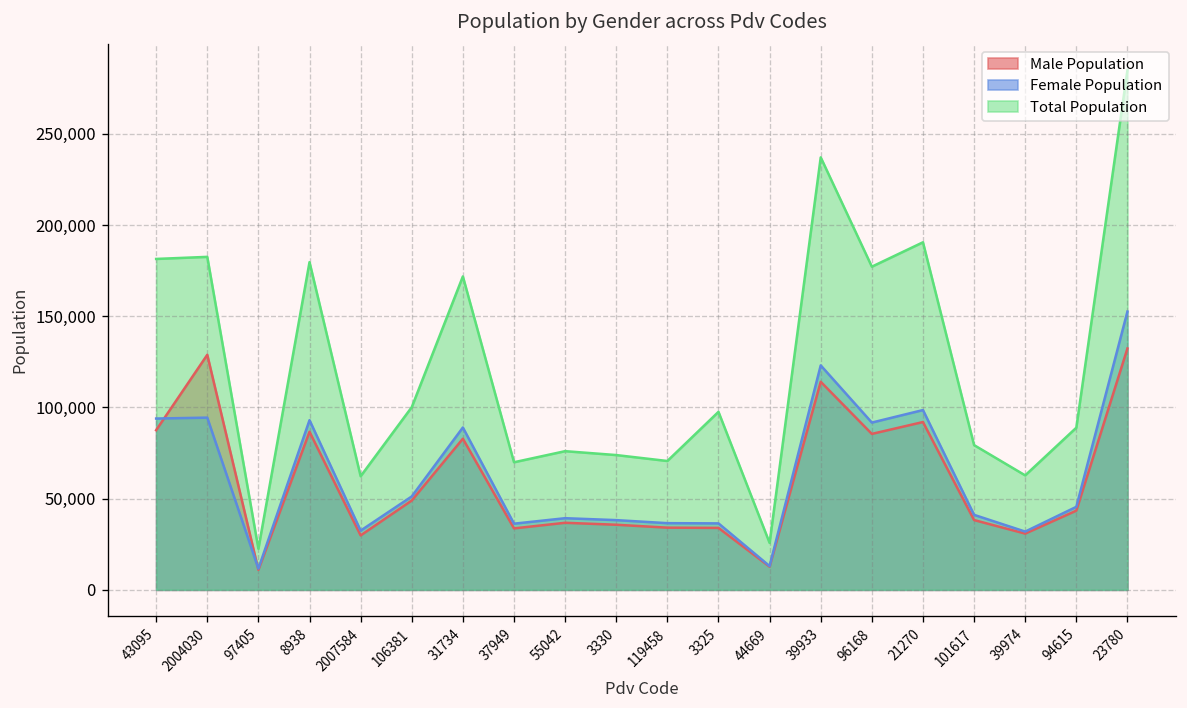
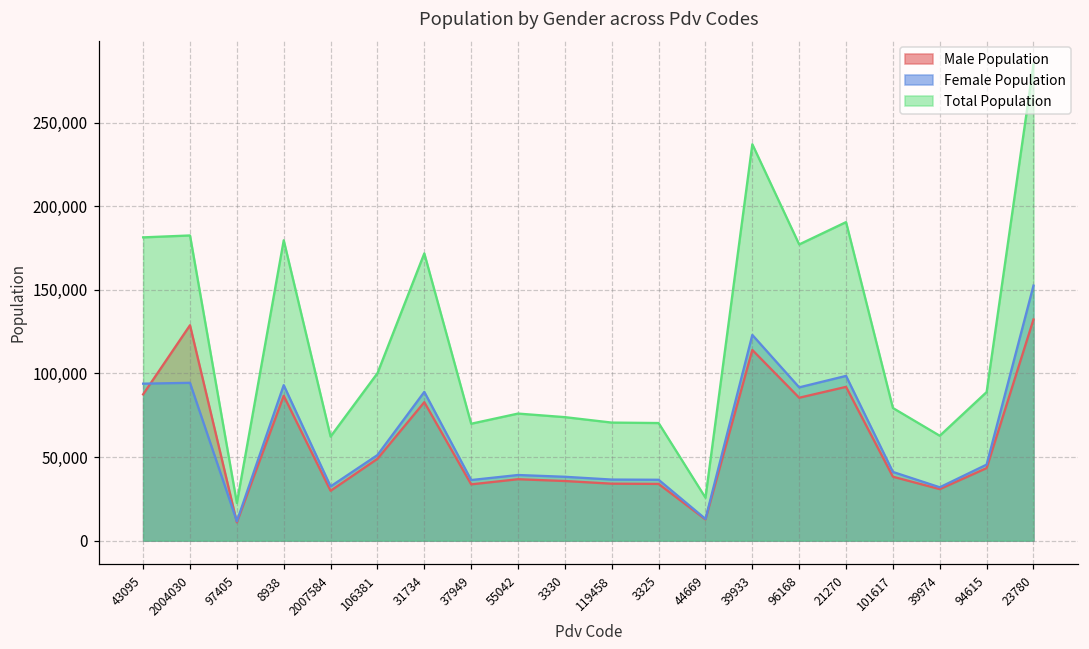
Total Population, 3325: 98,000 -> 70,000
